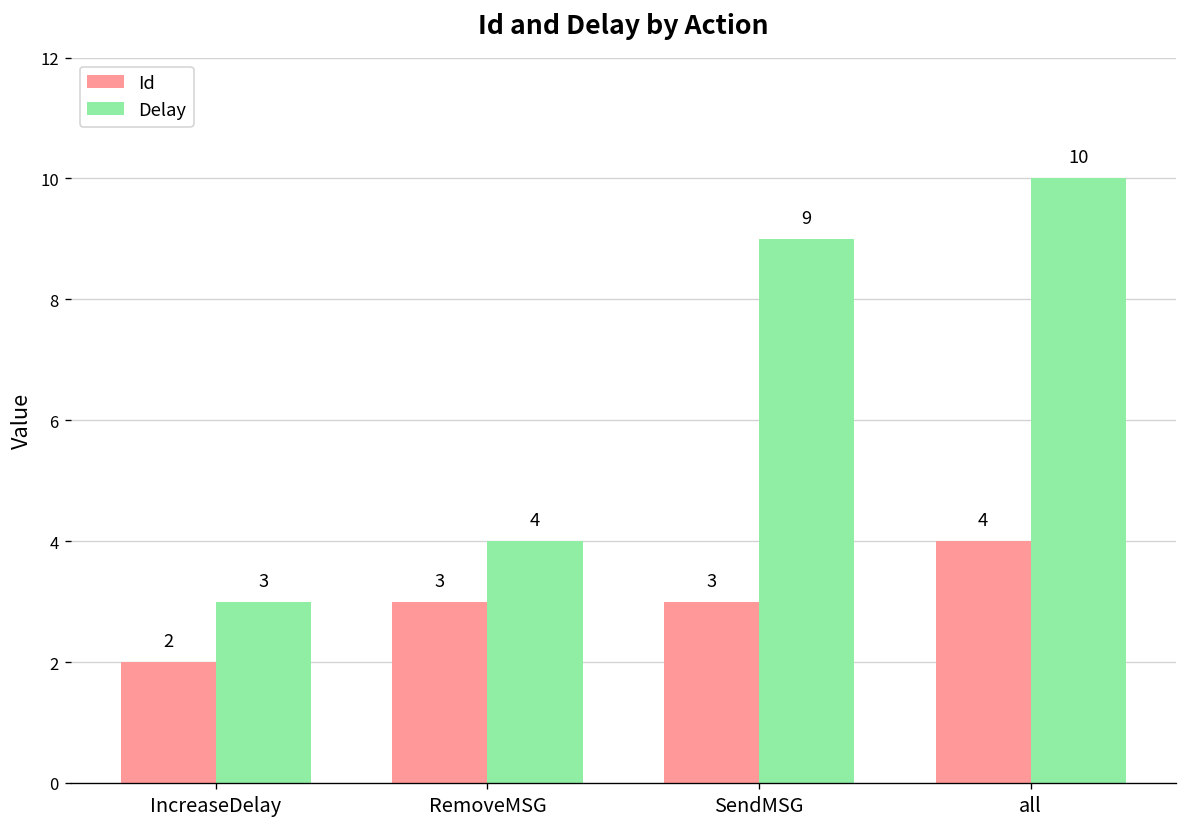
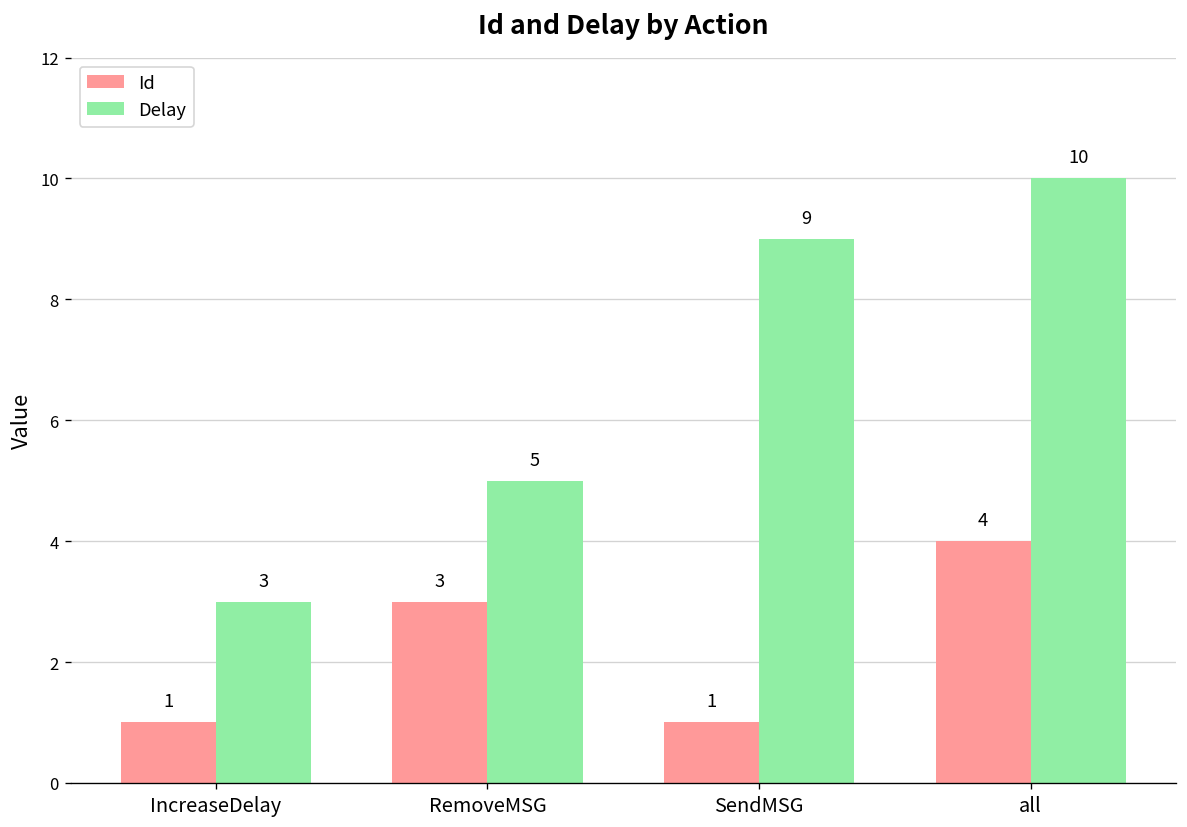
Id, IncreaseDelay: 2 -> 1
Delay, RemoveMSG: 4 -> 5
Id, SendMSG: 3 -> 1
